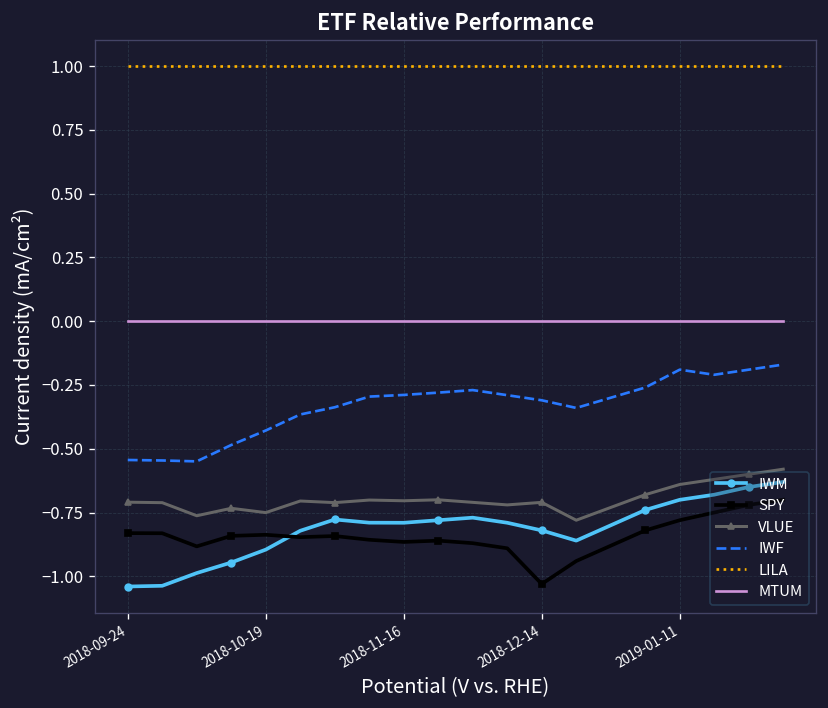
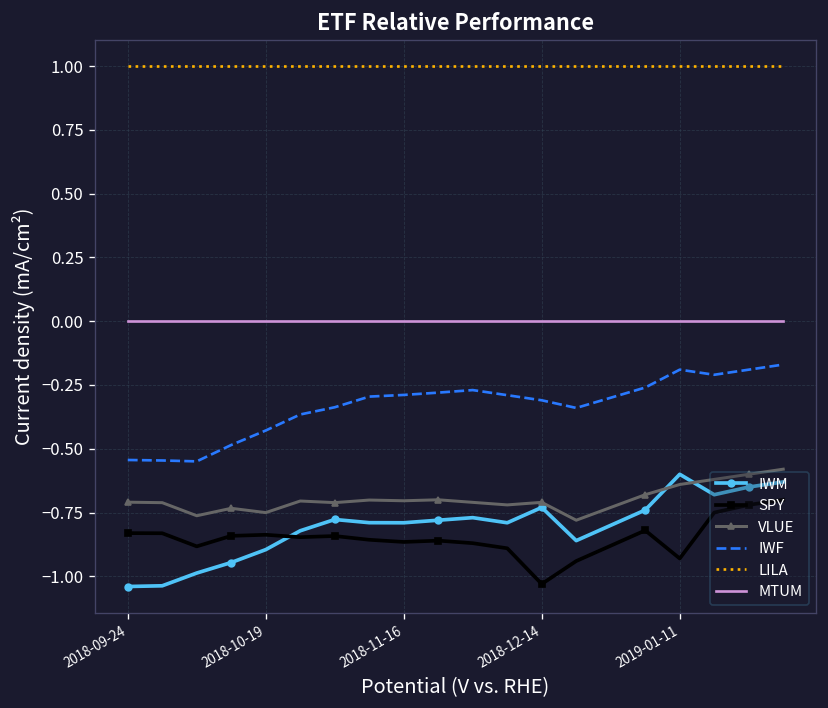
IWM, 2018-12-14: -0.82 -> -0.73
IWM, 2019-01-11: -0.7 -> -0.6
SPY, 2019-01-11: -0.78 -> -0.93
